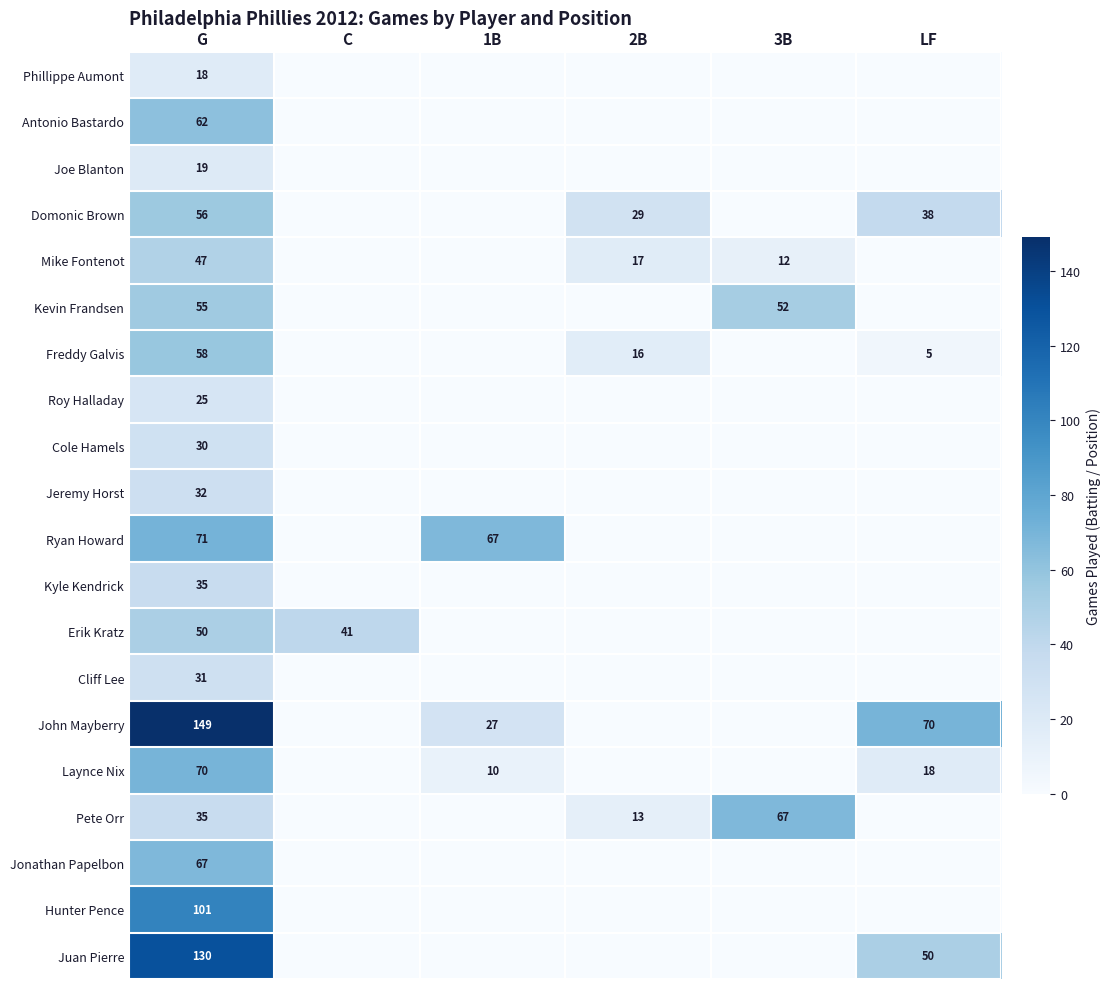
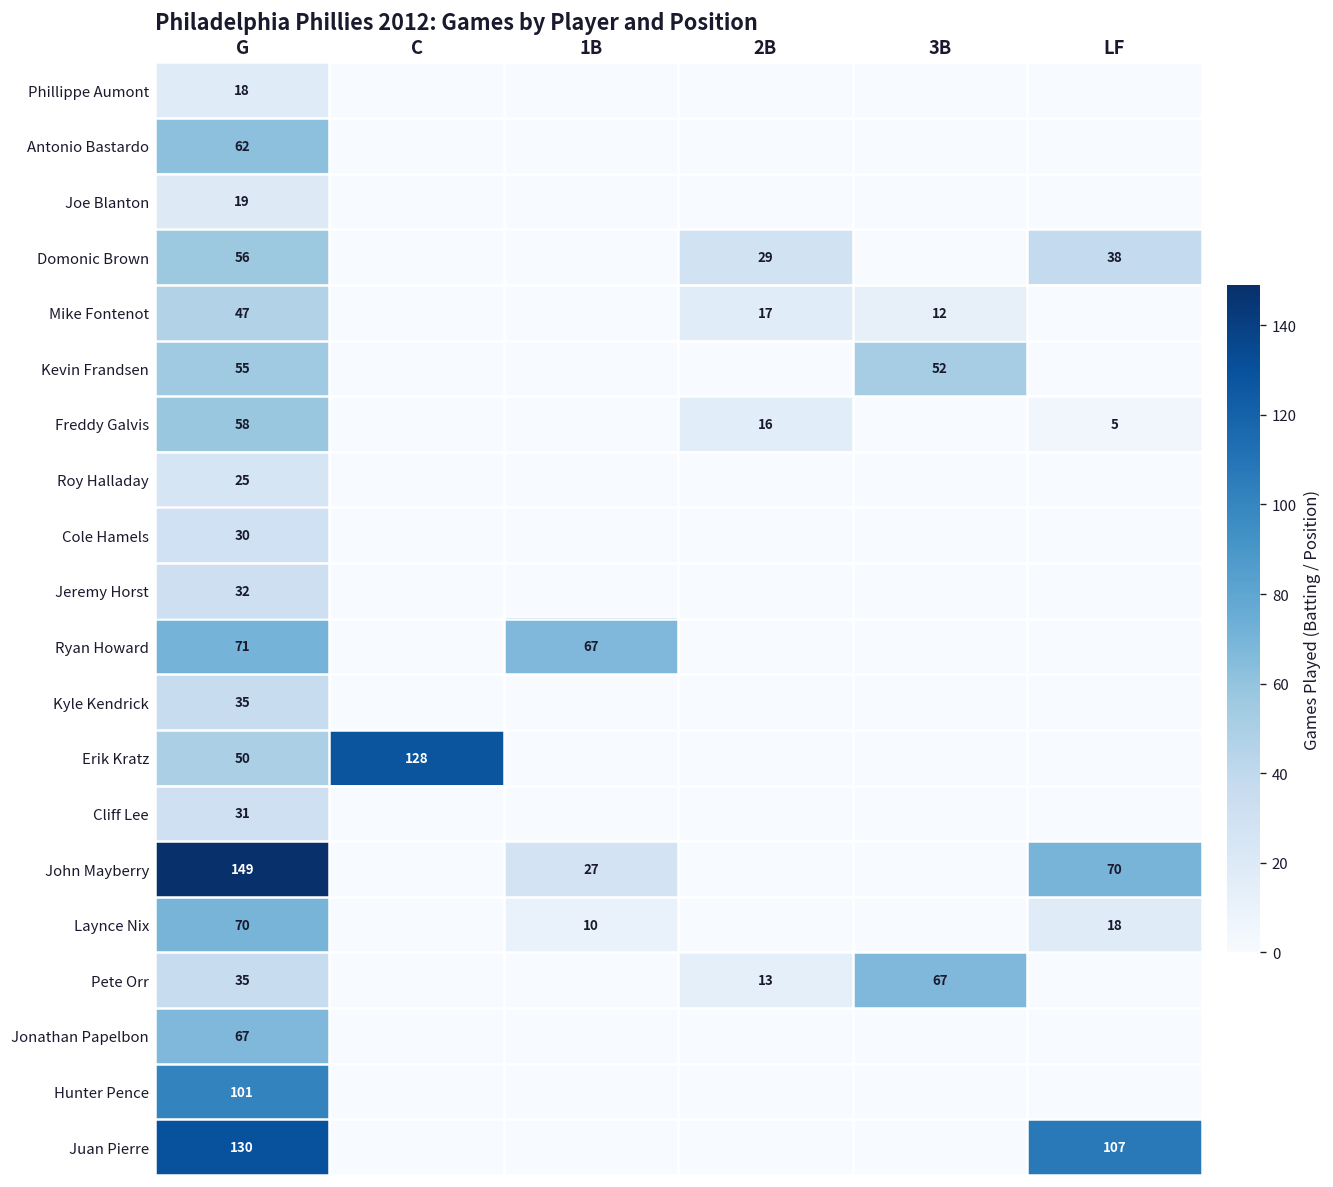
Erik Kratz, C: 41 -> 128
Juan Pierre, LF: 50 -> 107
